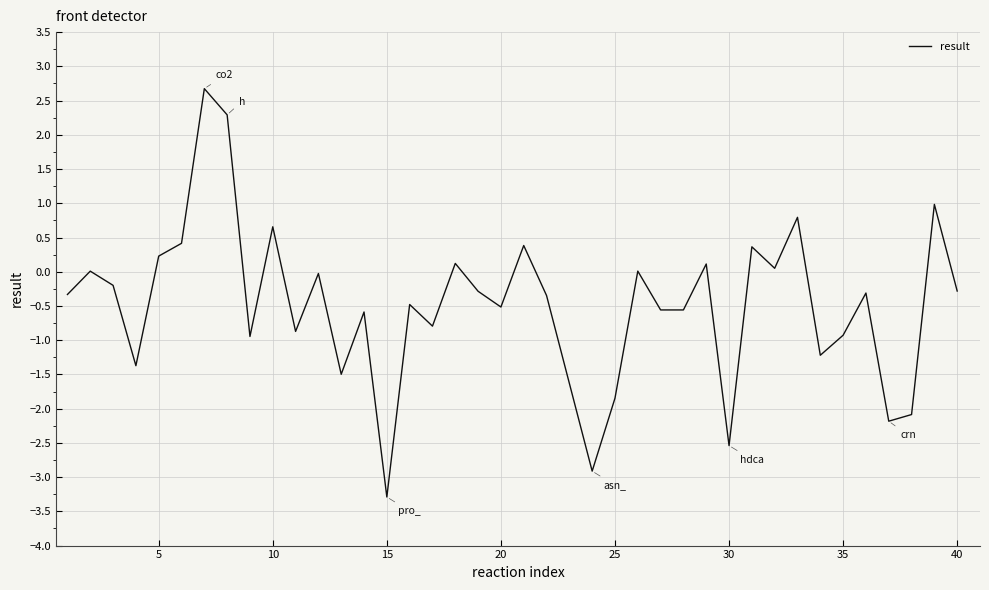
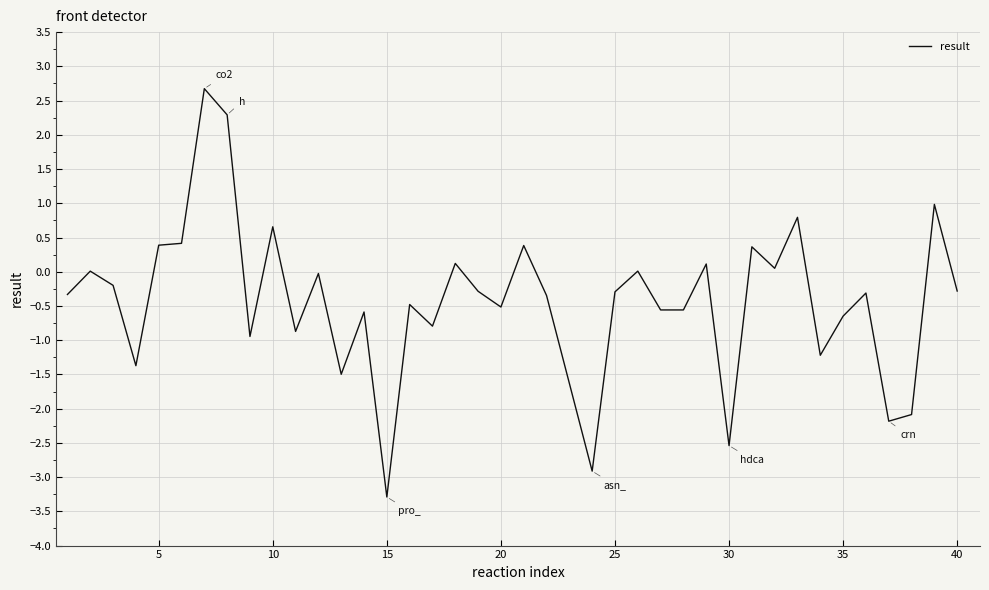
5: 0.2 -> 0.4
25: -1.8 -> -0.3
35: -0.9 -> -0.6
